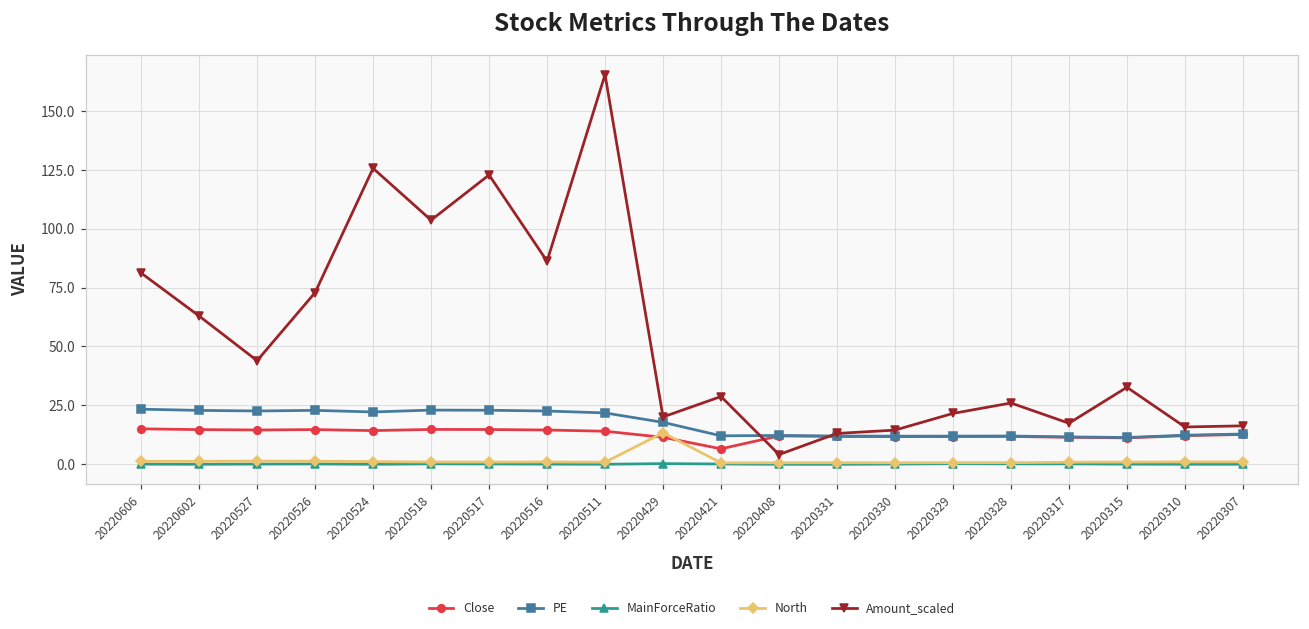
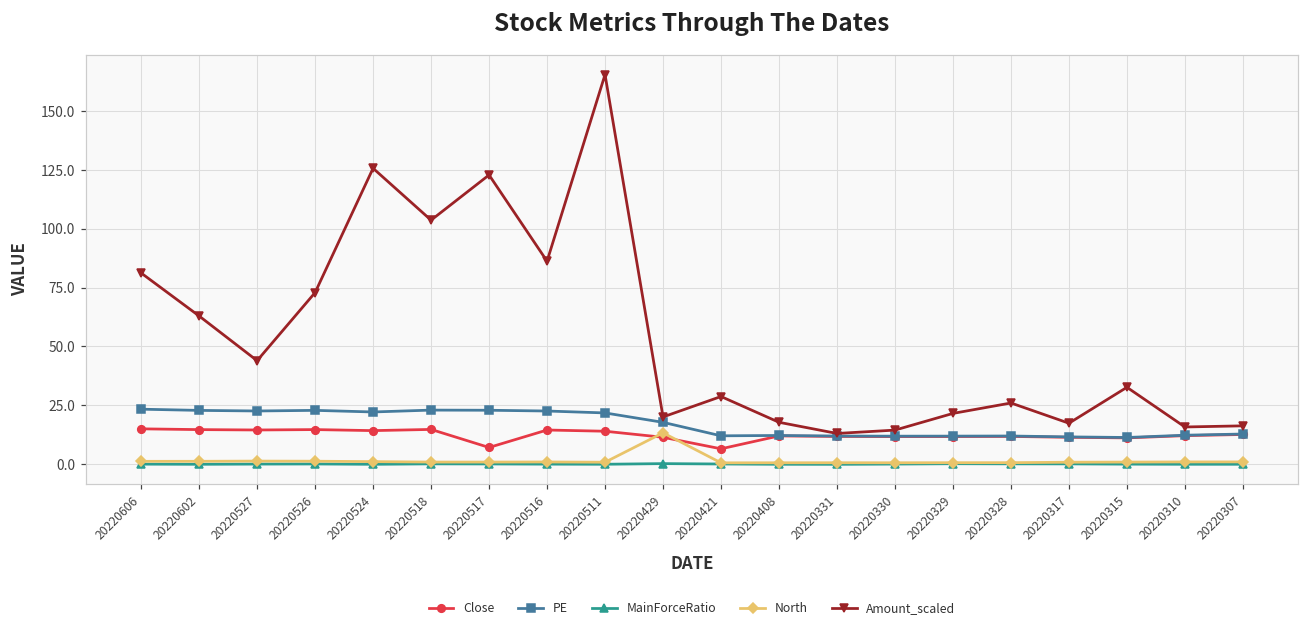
Close, 20220517: 15 -> 7
Amount_scaled, 20220408: 4 -> 18
